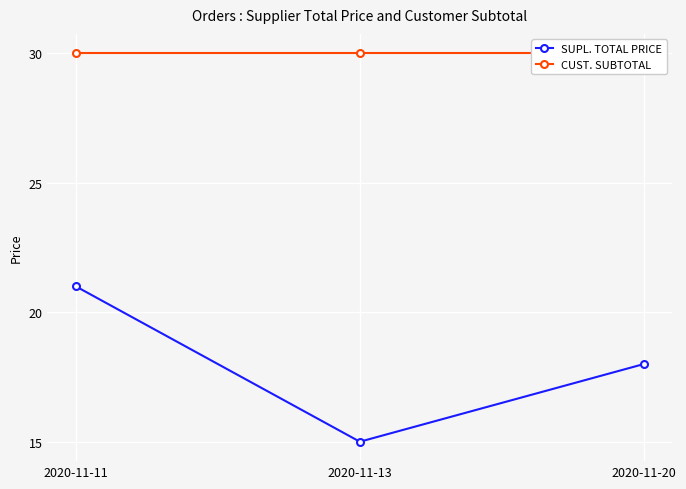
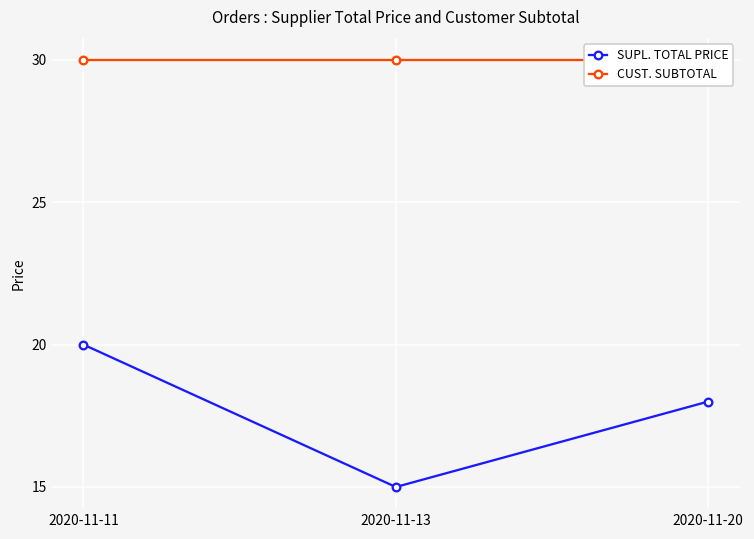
SUPL. TOTAL PRICE, 2020-11-11: 21 -> 20
